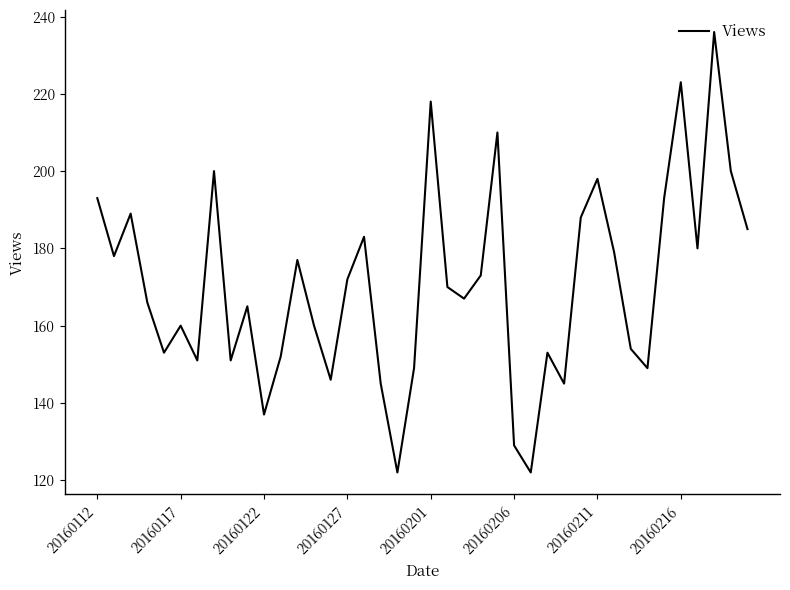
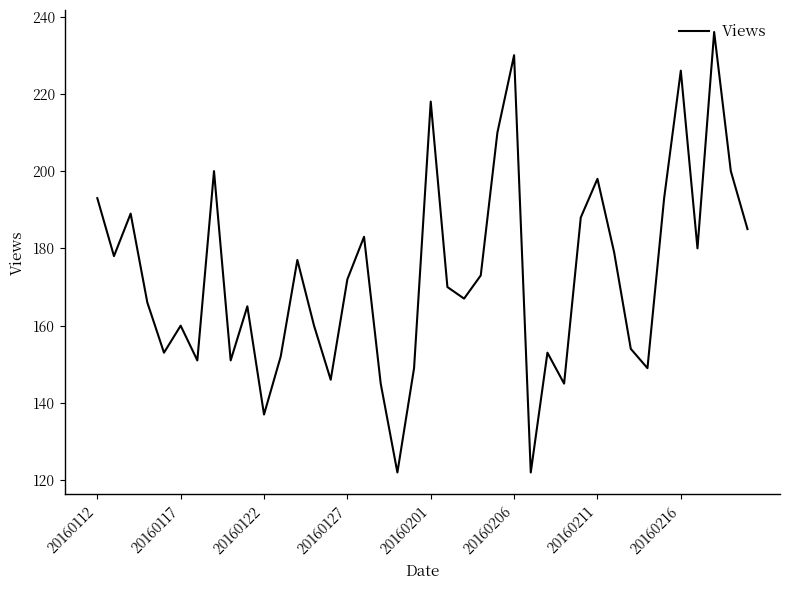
20160206: 129 -> 230
20160216: 223 -> 226
